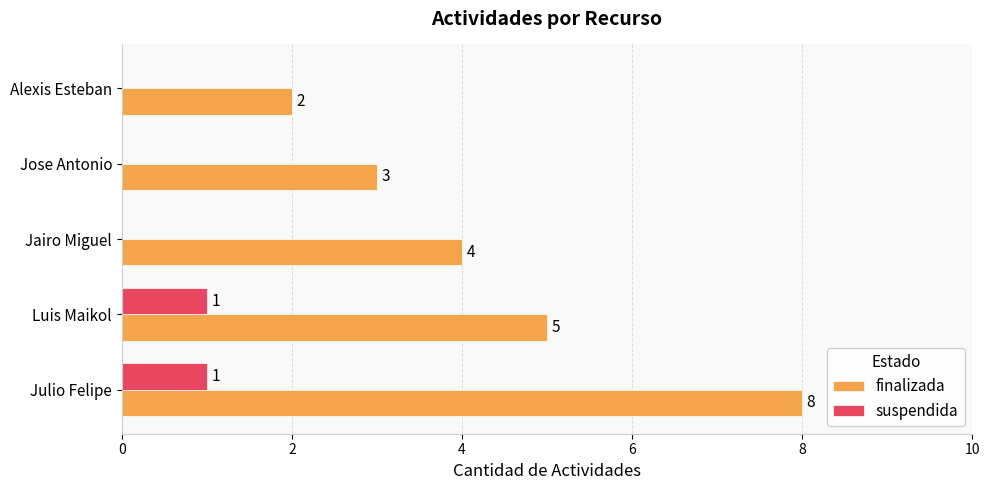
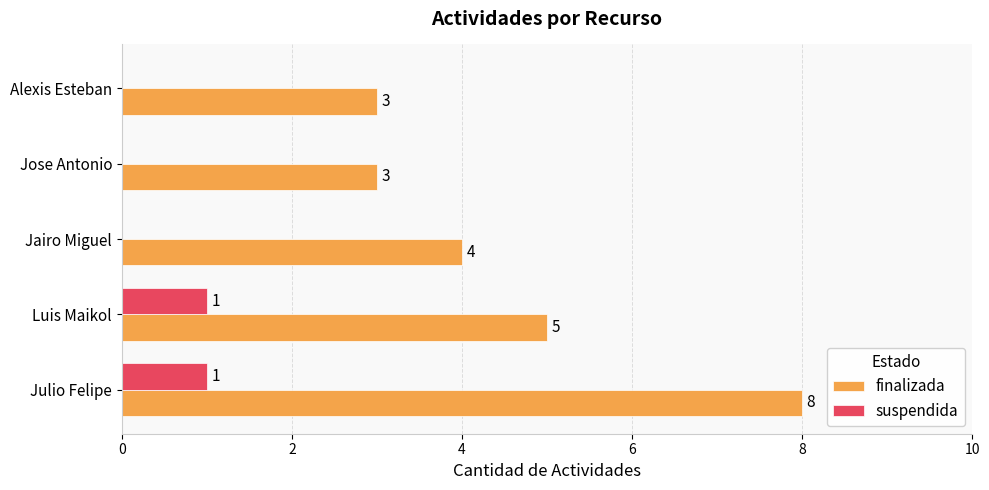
finalizada, Alexis Esteban: 2 -> 3
